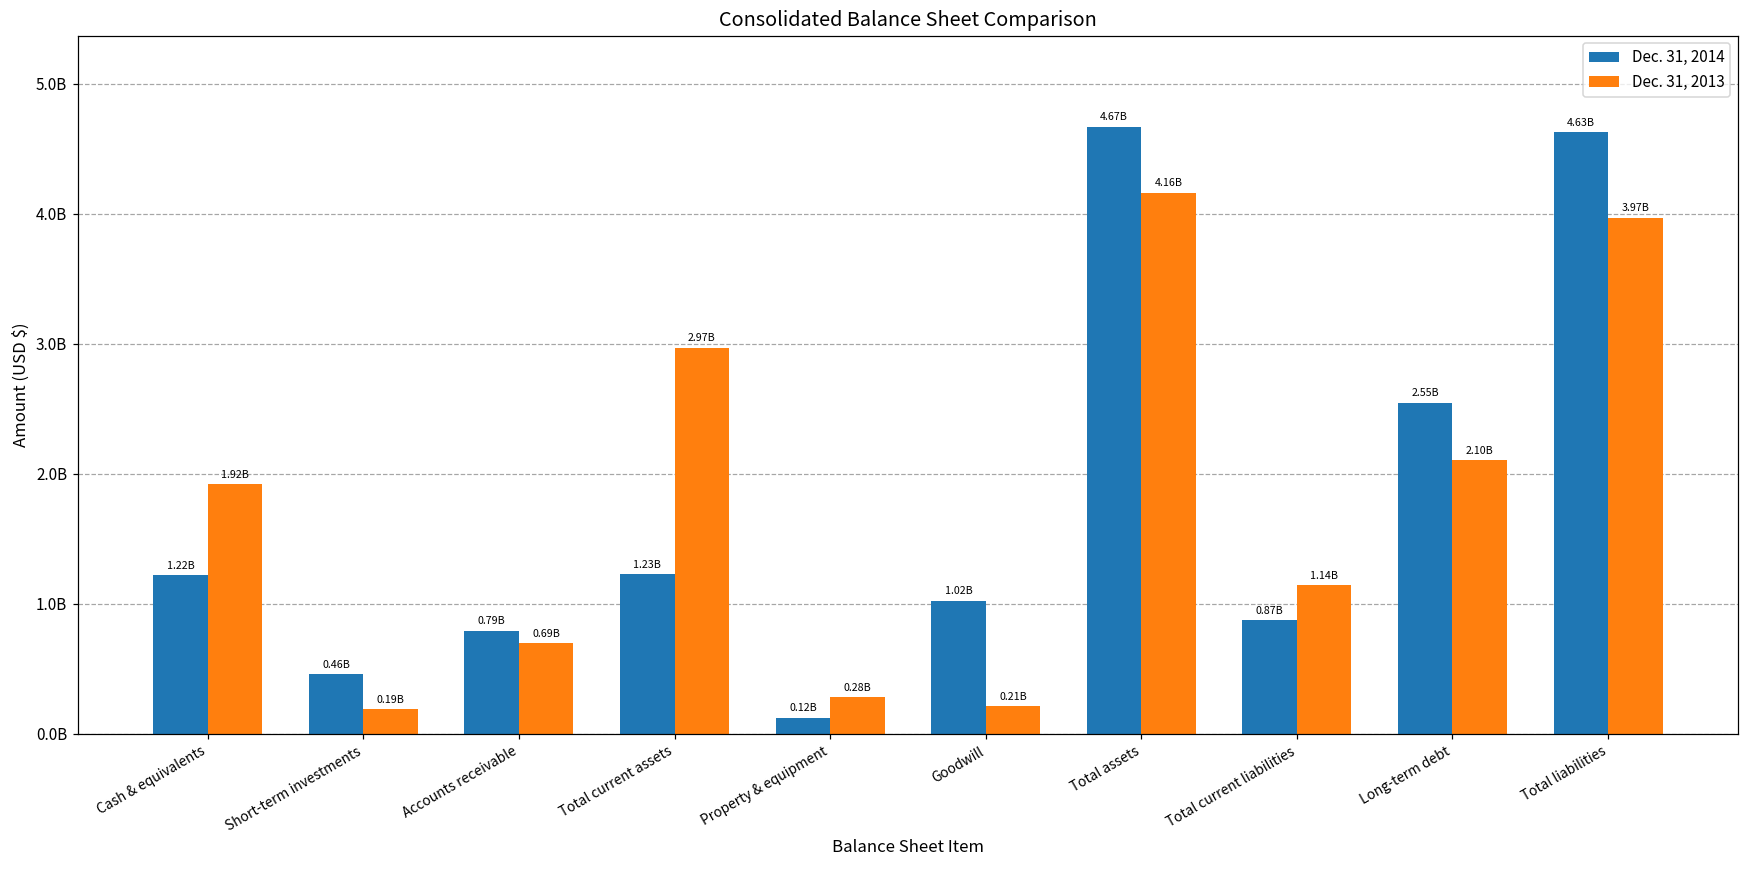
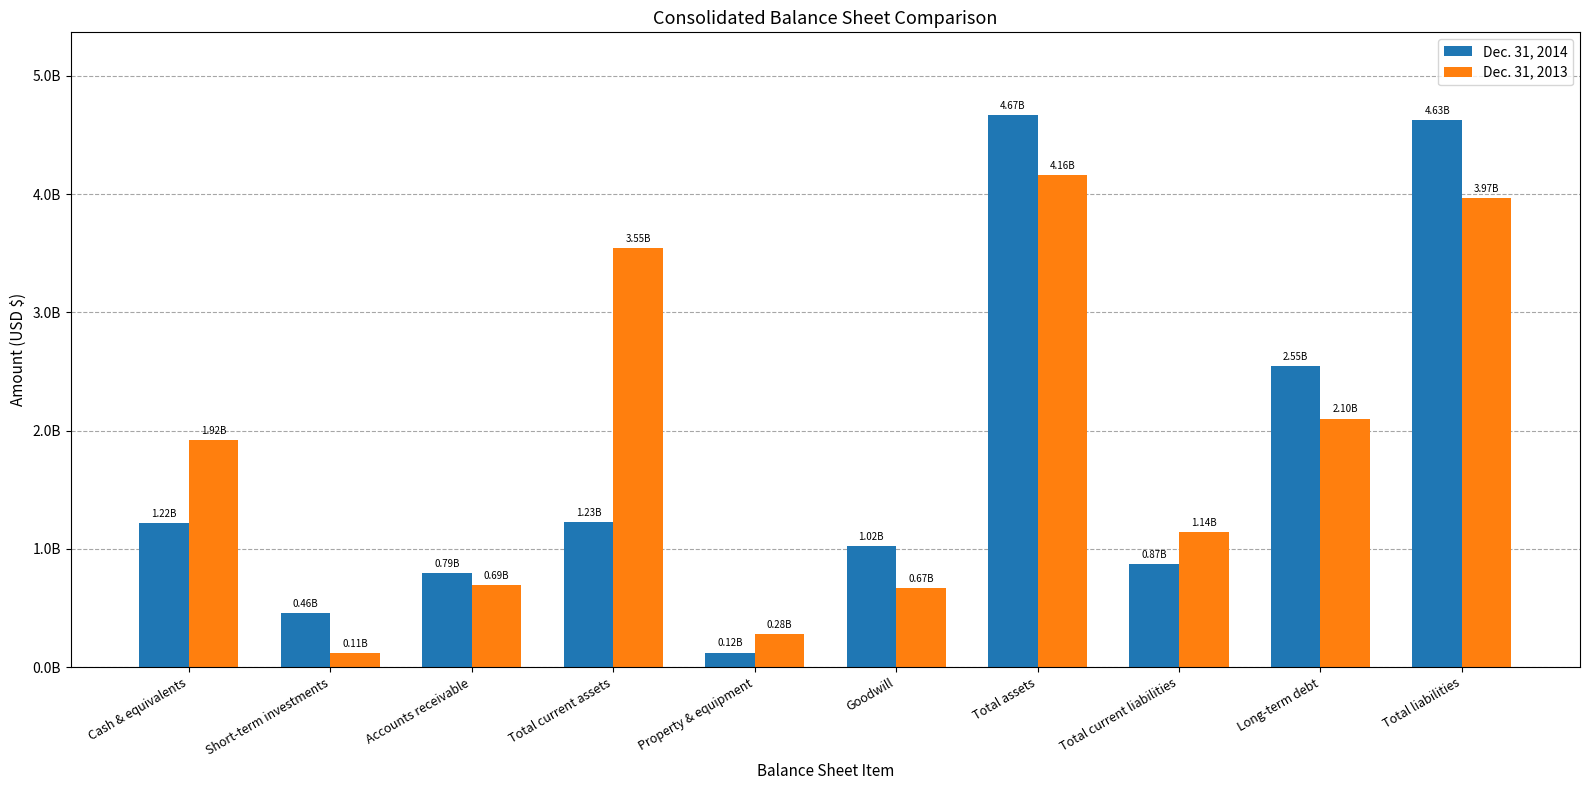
Dec. 31, 2013, Short-term investments: 0.19B -> 0.11B
Dec. 31, 2013, Total current assets: 2.97B -> 3.55B
Dec. 31, 2013, Goodwill: 0.21B -> 0.67B
